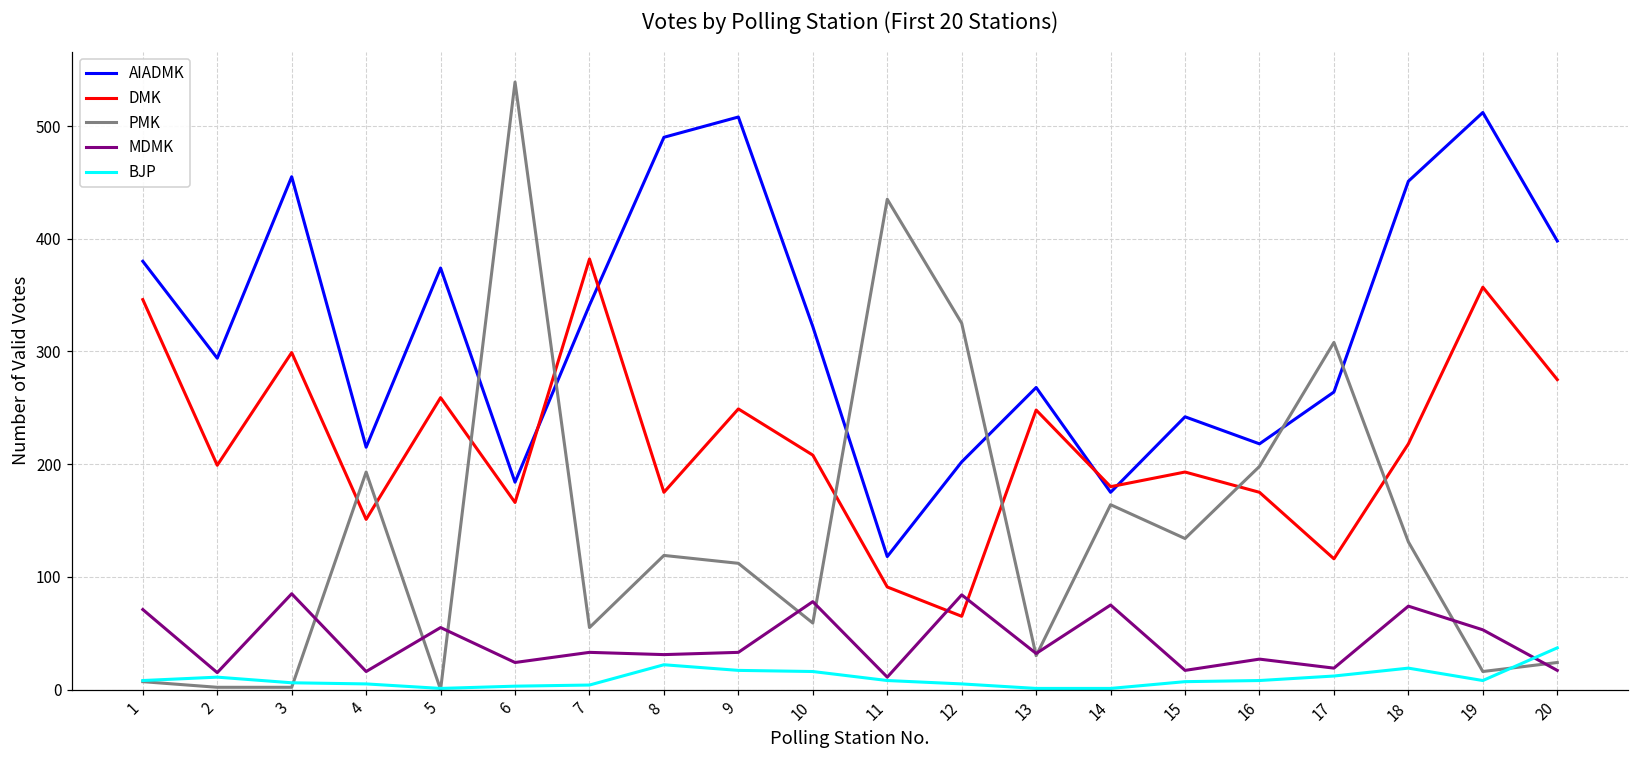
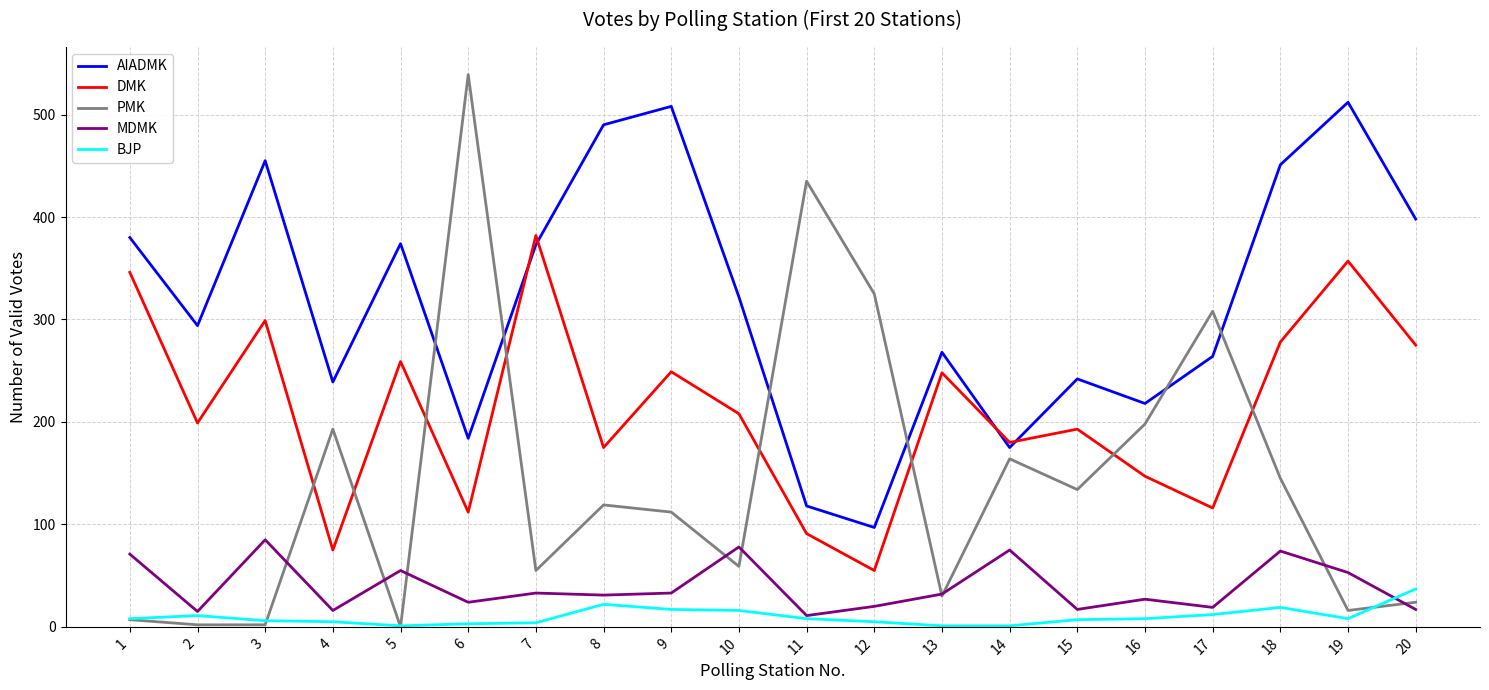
AIADMK, 4: 215 -> 239
DMK, 4: 151 -> 75
DMK, 6: 166 -> 112
AIADMK, 7: 341 -> 373
AIADMK, 12: 202 -> 97
DMK, 12: 65 -> 55
MDMK, 12: 84 -> 20
DMK, 16: 175 -> 147
DMK, 18: 218 -> 278
PMK, 18: 131 -> 145
